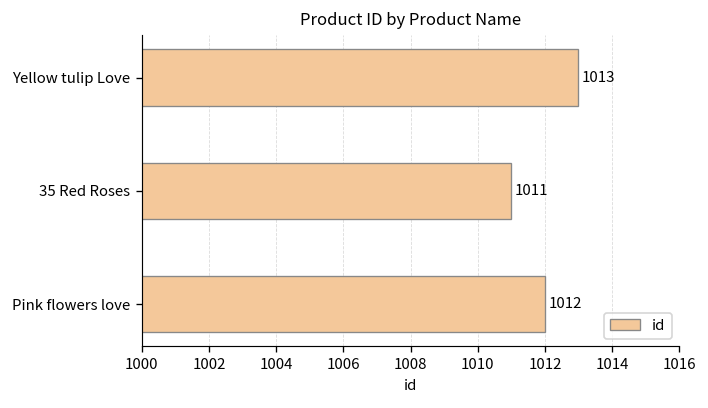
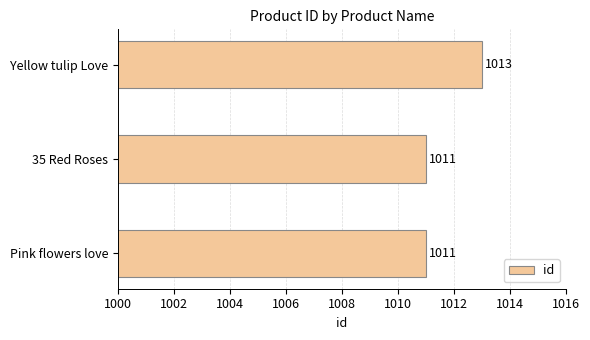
Pink flowers love: 1012 -> 1011
